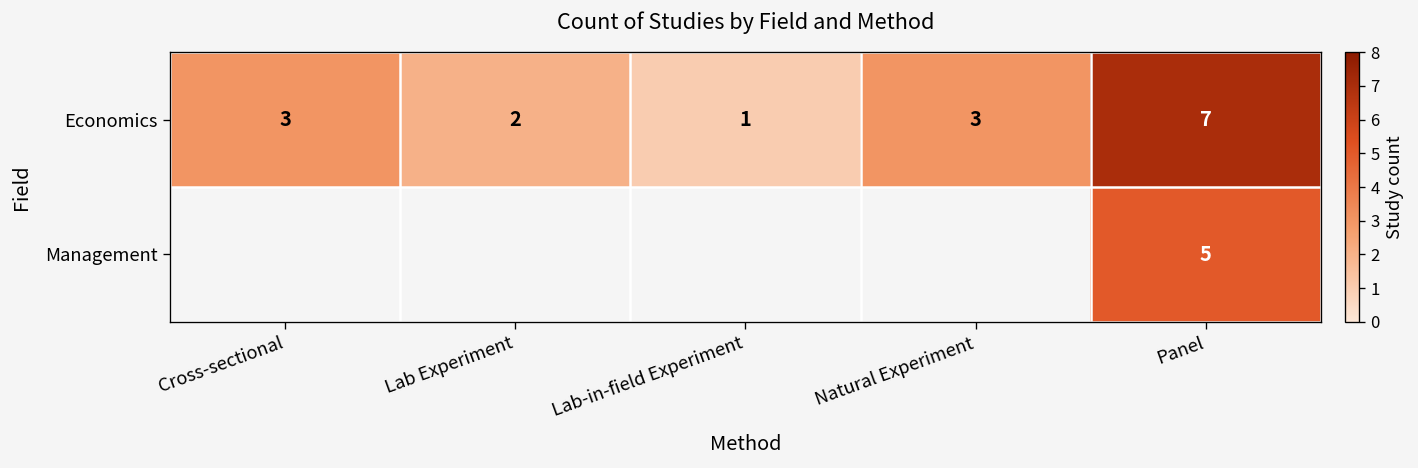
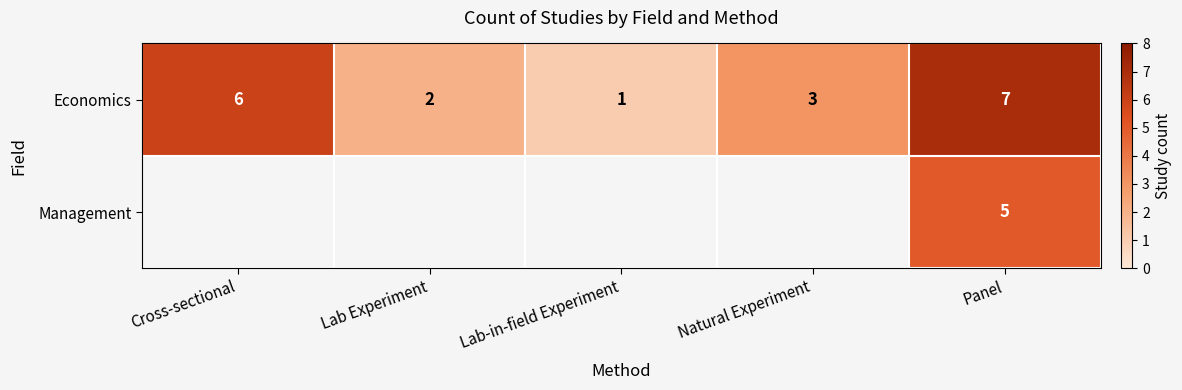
Economics, Cross-sectional: 3 -> 6
